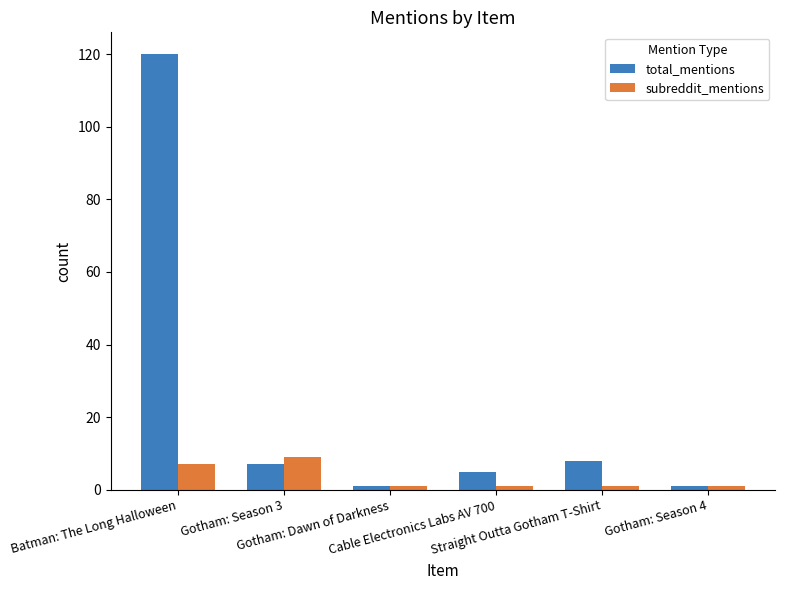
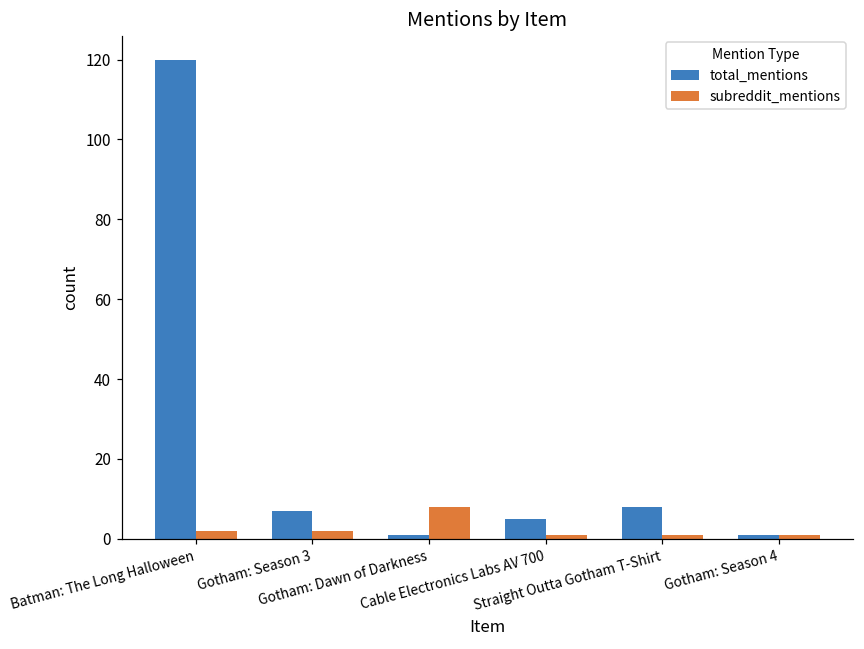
subreddit_mentions, Batman: The Long Halloween: 7 -> 2
subreddit_mentions, Gotham: Season 3: 9 -> 2
subreddit_mentions, Gotham: Dawn of Darkness: 1 -> 8
